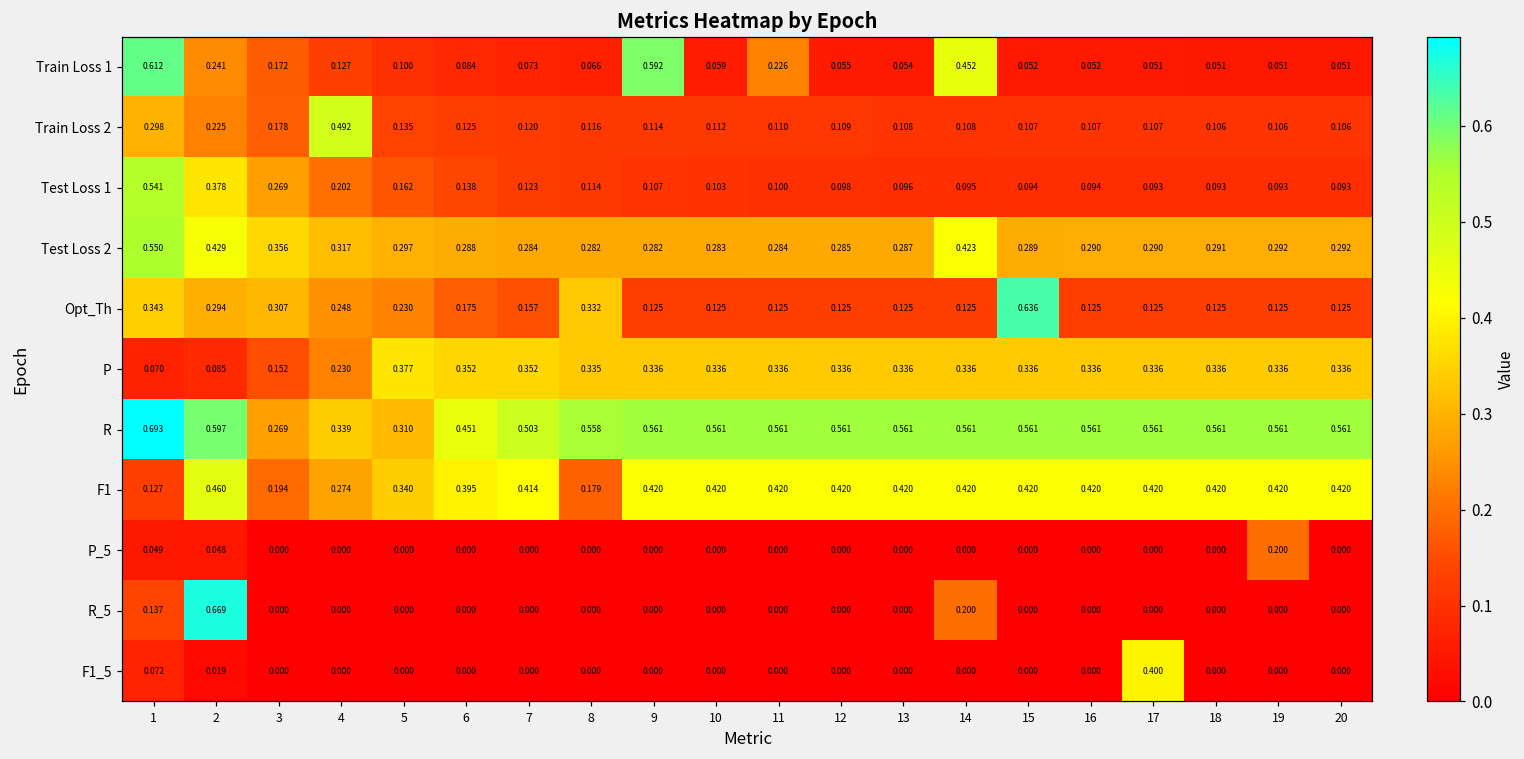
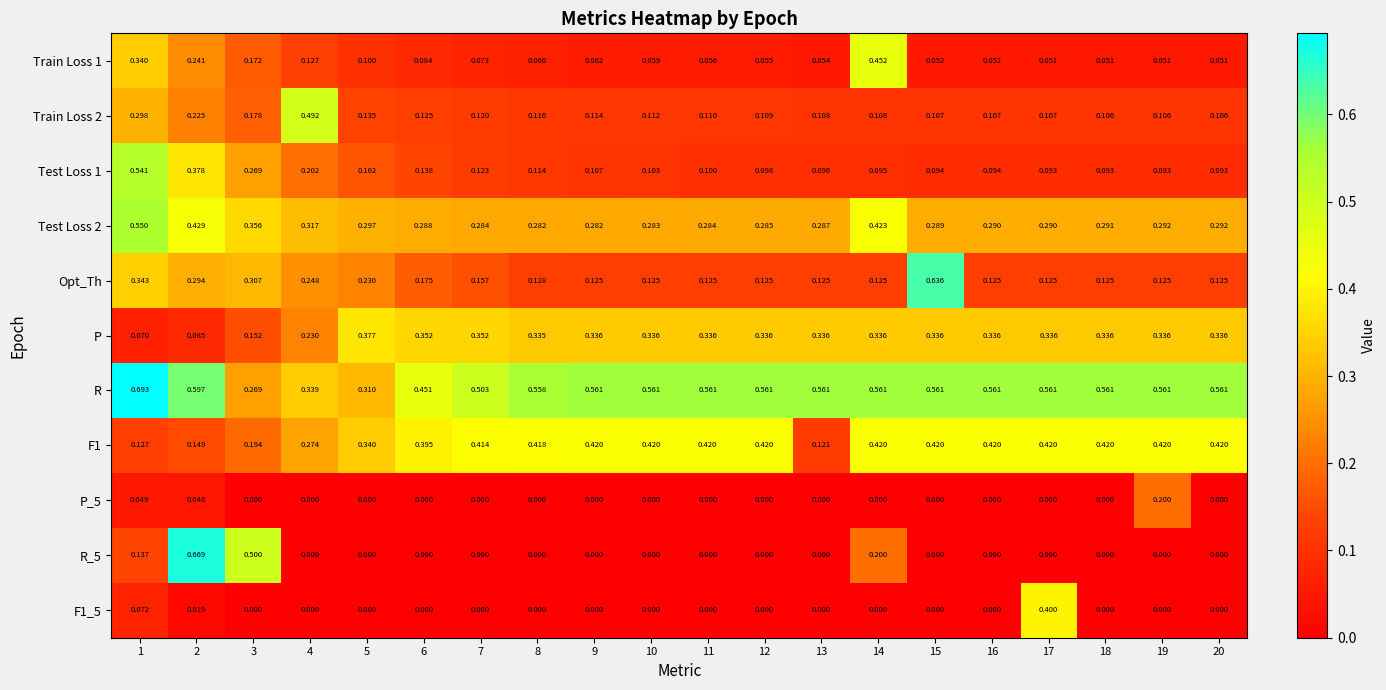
Train Loss 1, 1: 0.612 -> 0.340
Train Loss 1, 9: 0.592 -> 0.062
Train Loss 1, 11: 0.226 -> 0.056
Opt_Th, 8: 0.332 -> 0.128
F1, 2: 0.460 -> 0.149
F1, 8: 0.179 -> 0.418
F1, 13: 0.420 -> 0.121
R_5, 3: 0.000 -> 0.500
